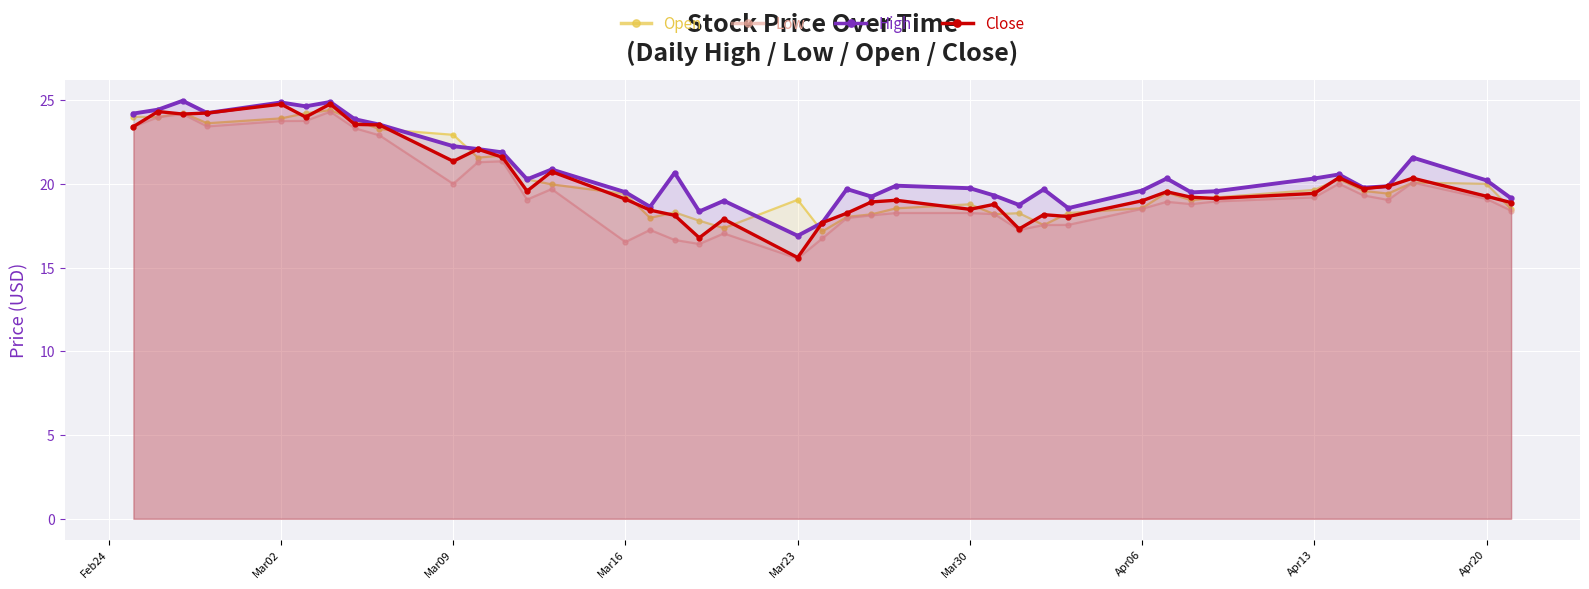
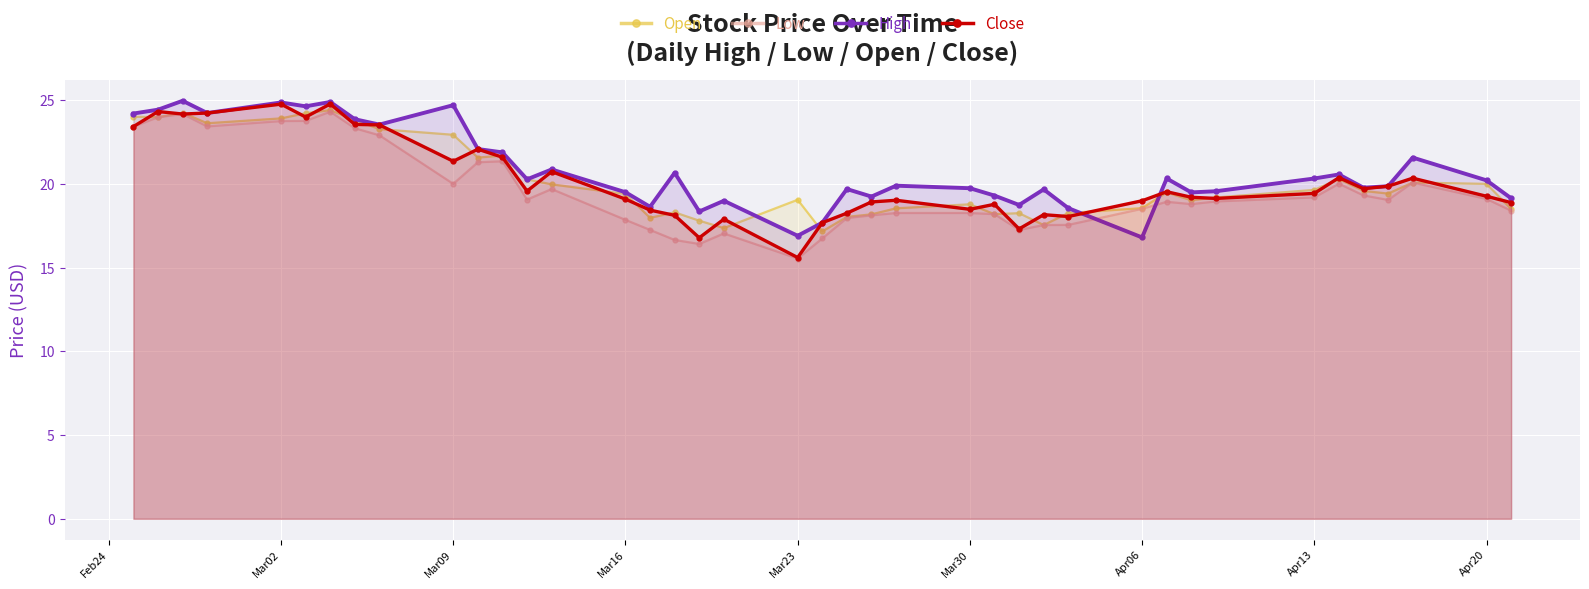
High, Mar09: 22.3 -> 24.7
Low, Mar16: 16.5 -> 17.9
High, Apr06: 19.6 -> 16.8
